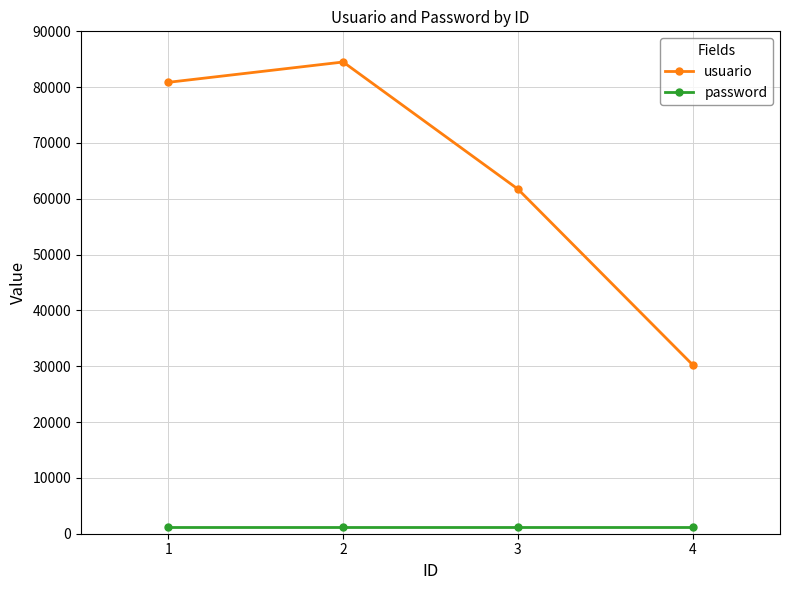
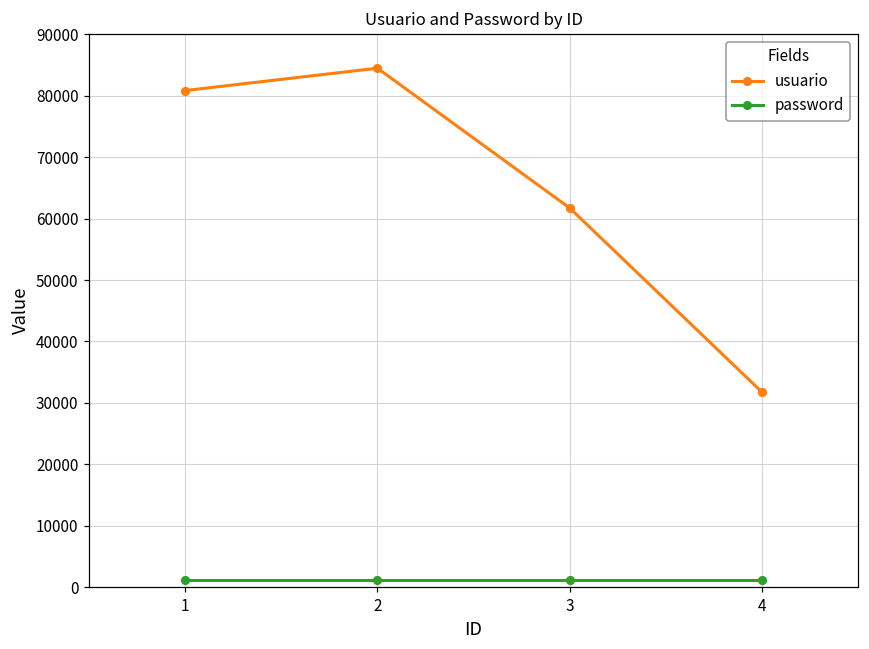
usuario, 4: 30000 -> 32000
